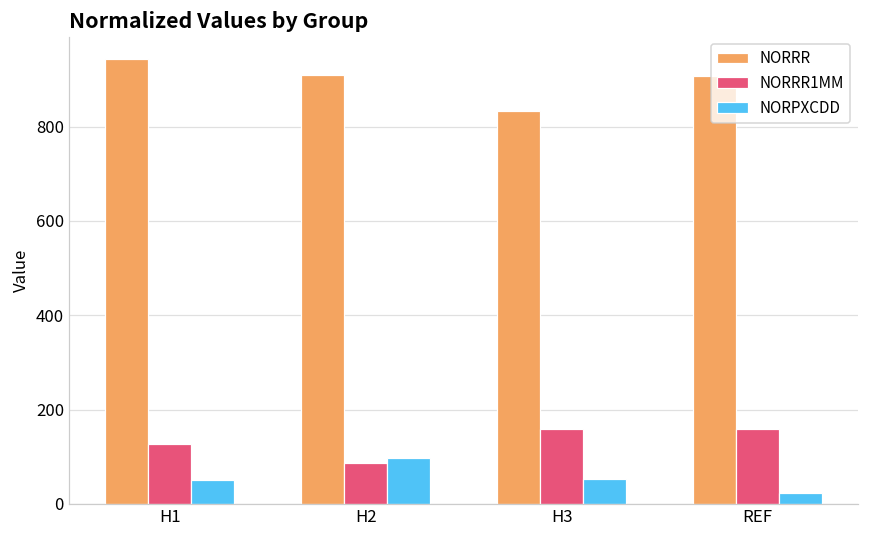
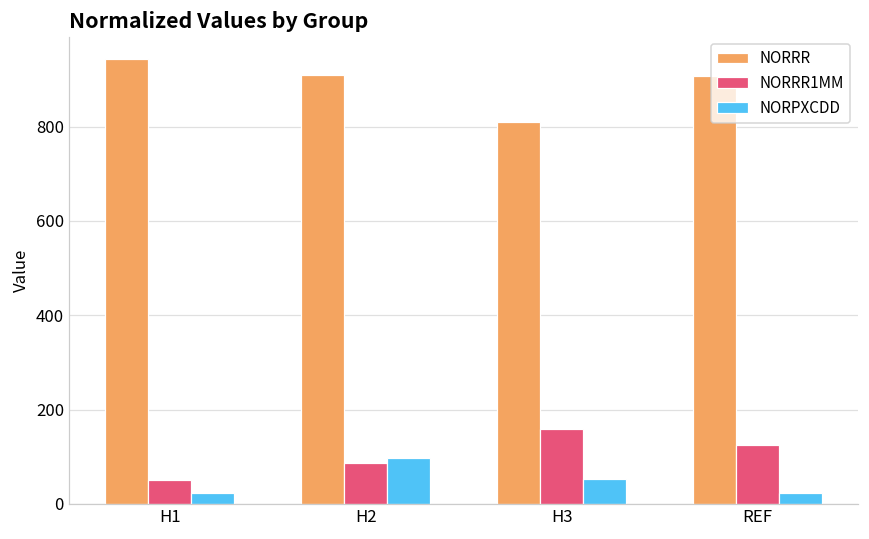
NORRR1MM, H1: 130 -> 50
NORPXCDD, H1: 50 -> 20
NORRR, H3: 830 -> 810
NORRR1MM, REF: 160 -> 120
